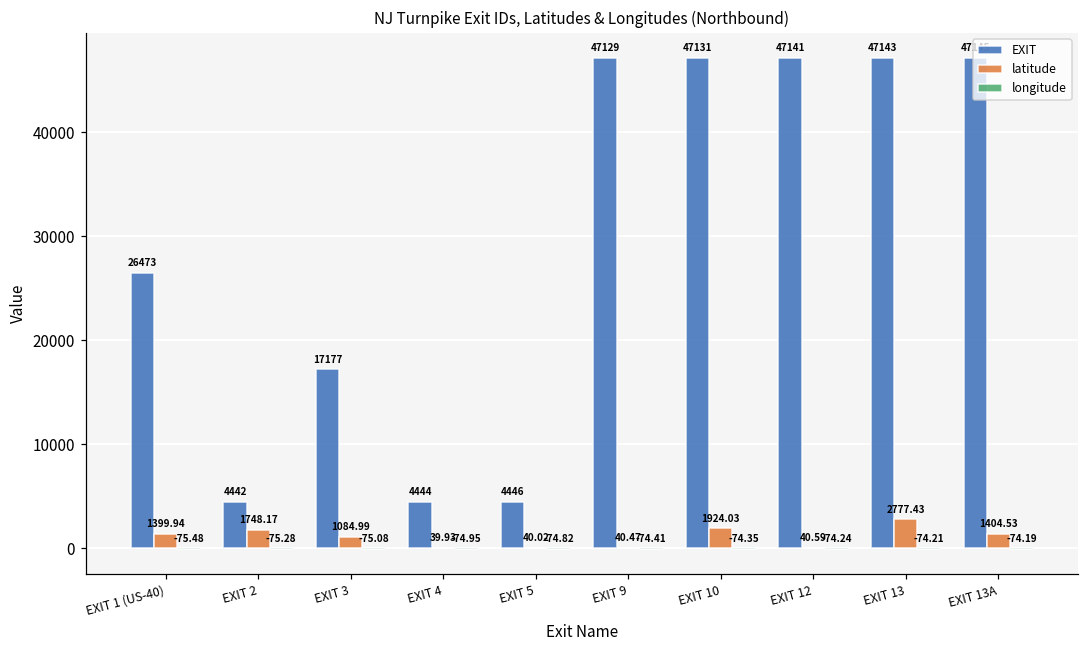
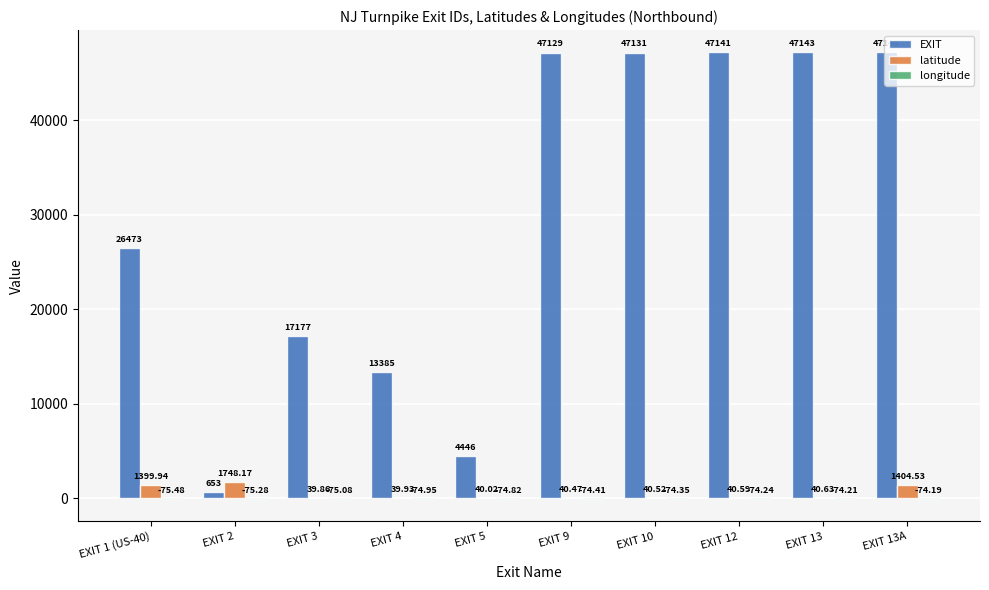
EXIT, EXIT 2: 4442 -> 653
latitude, EXIT 3: 1084.99 -> 39.86
EXIT, EXIT 4: 4444 -> 13385
latitude, EXIT 10: 1924.03 -> 40.52
latitude, EXIT 13: 2777.43 -> 40.63
